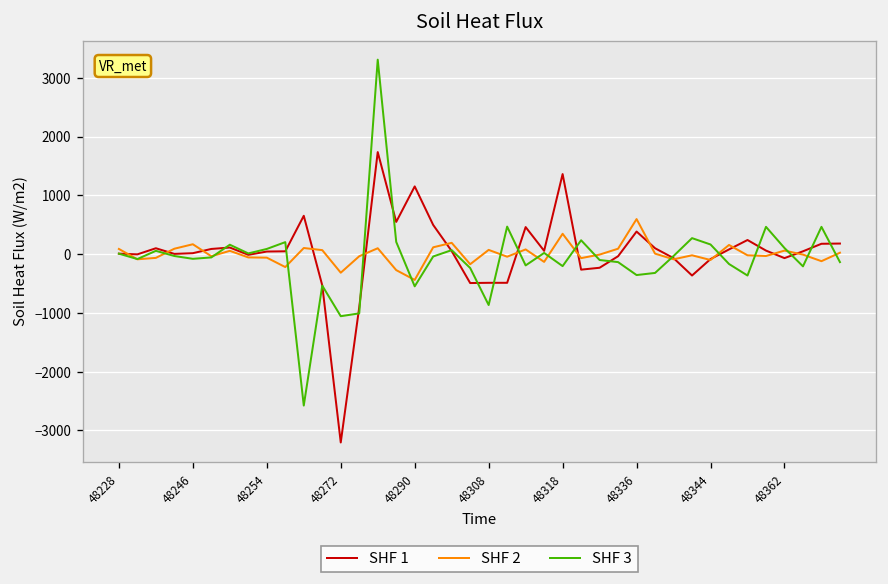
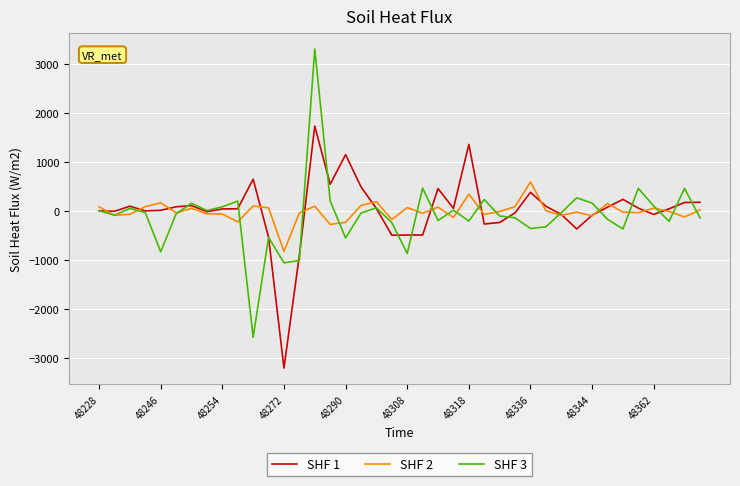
SHF 3, 48246: -100 -> -800
SHF 2, 48272: -300 -> -800
SHF 2, 48290: -400 -> -200
